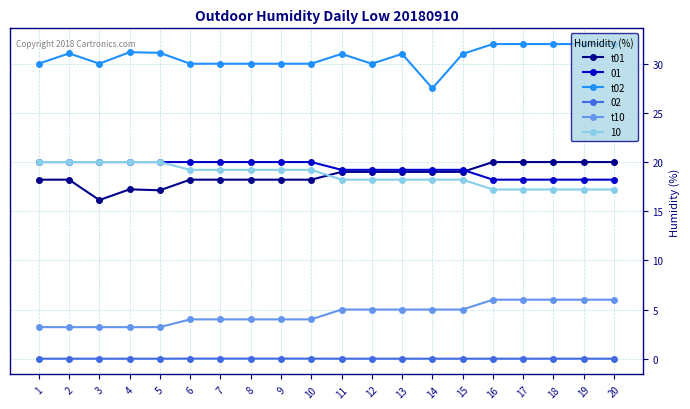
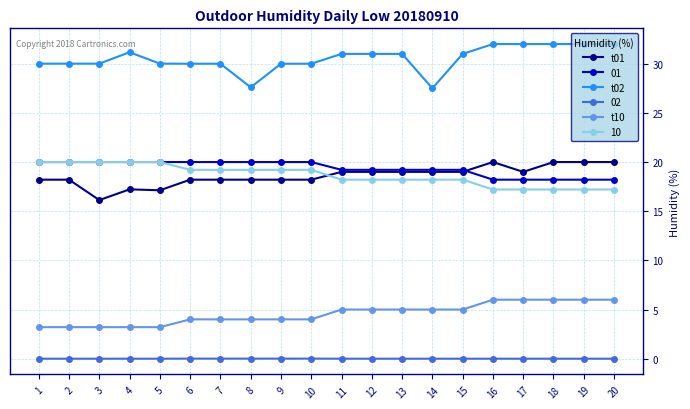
t02, 2: 31 -> 30
t02, 5: 31 -> 30
t02, 8: 30 -> 28
t02, 12: 30 -> 31
t01, 17: 20 -> 19
